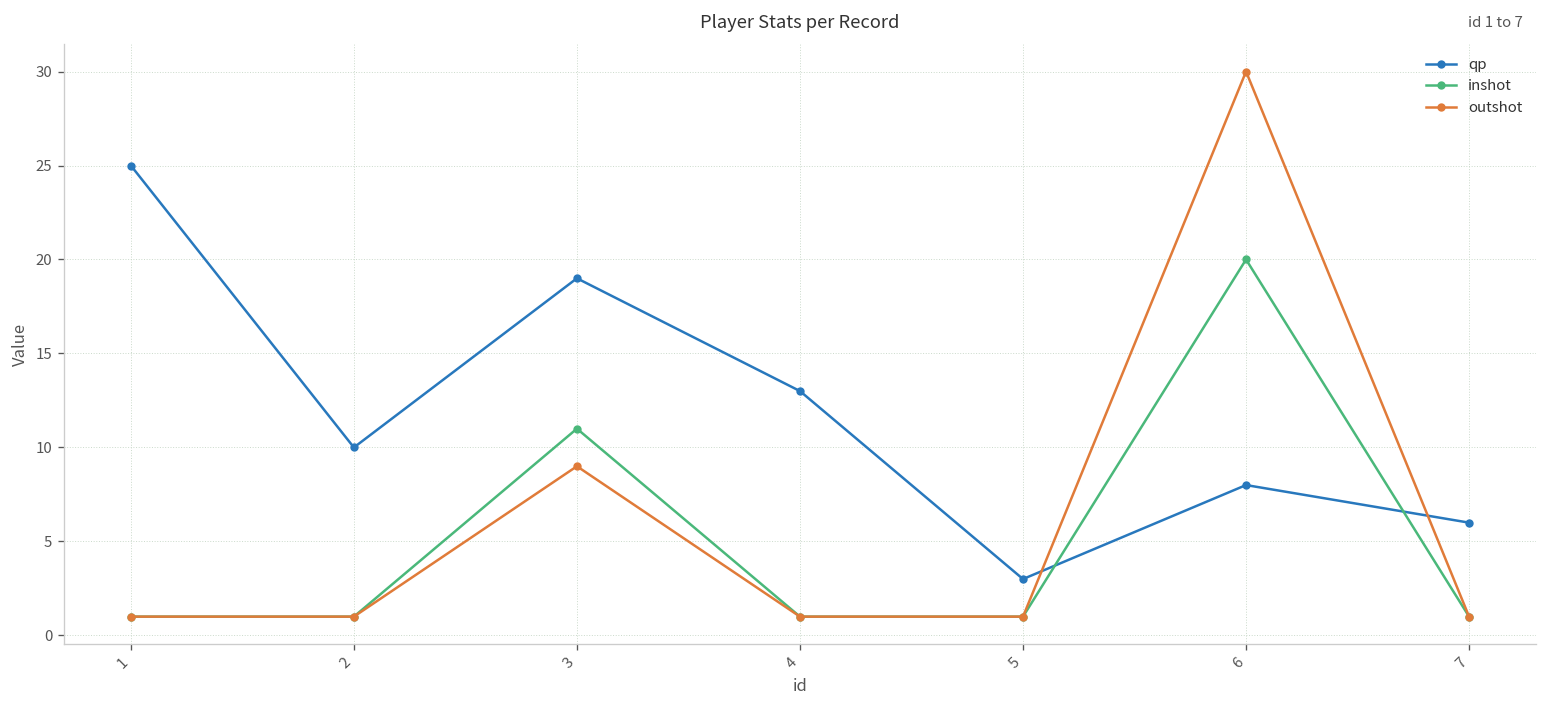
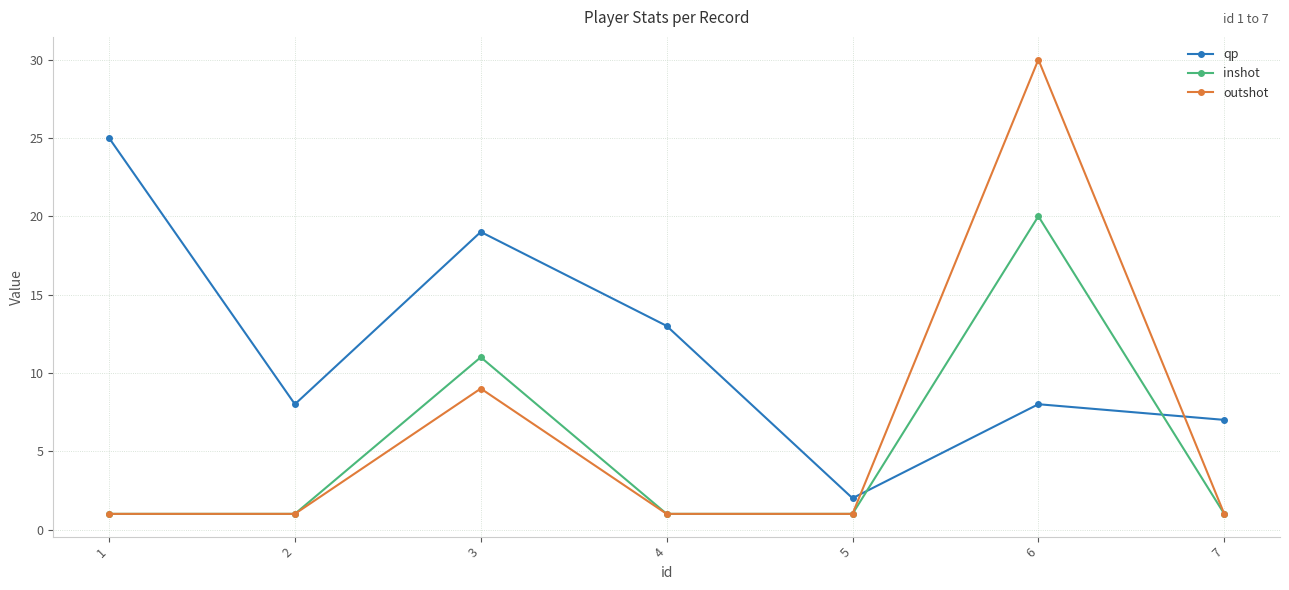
qp, 2: 10 -> 8
qp, 5: 3 -> 2
qp, 7: 6 -> 7
